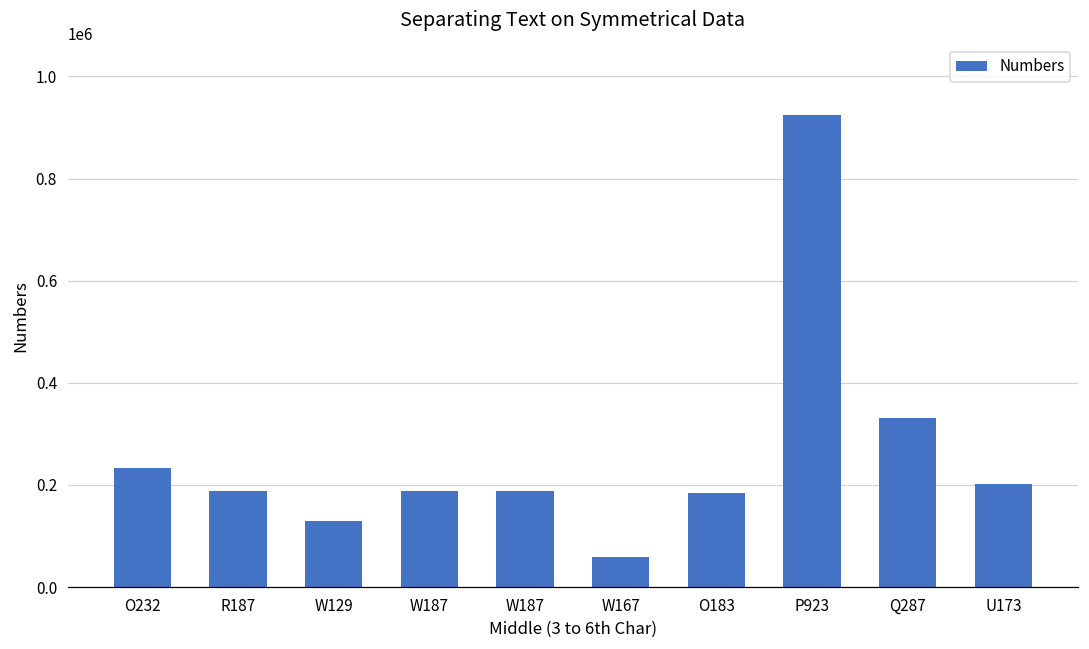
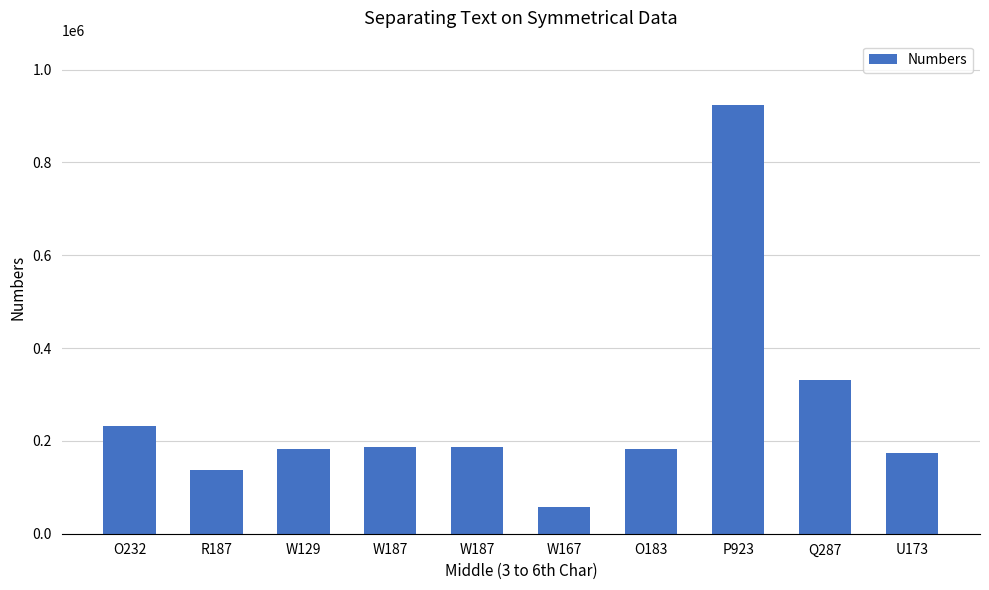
R187: 190000 -> 140000
W129: 130000 -> 180000
U173: 200000 -> 170000
